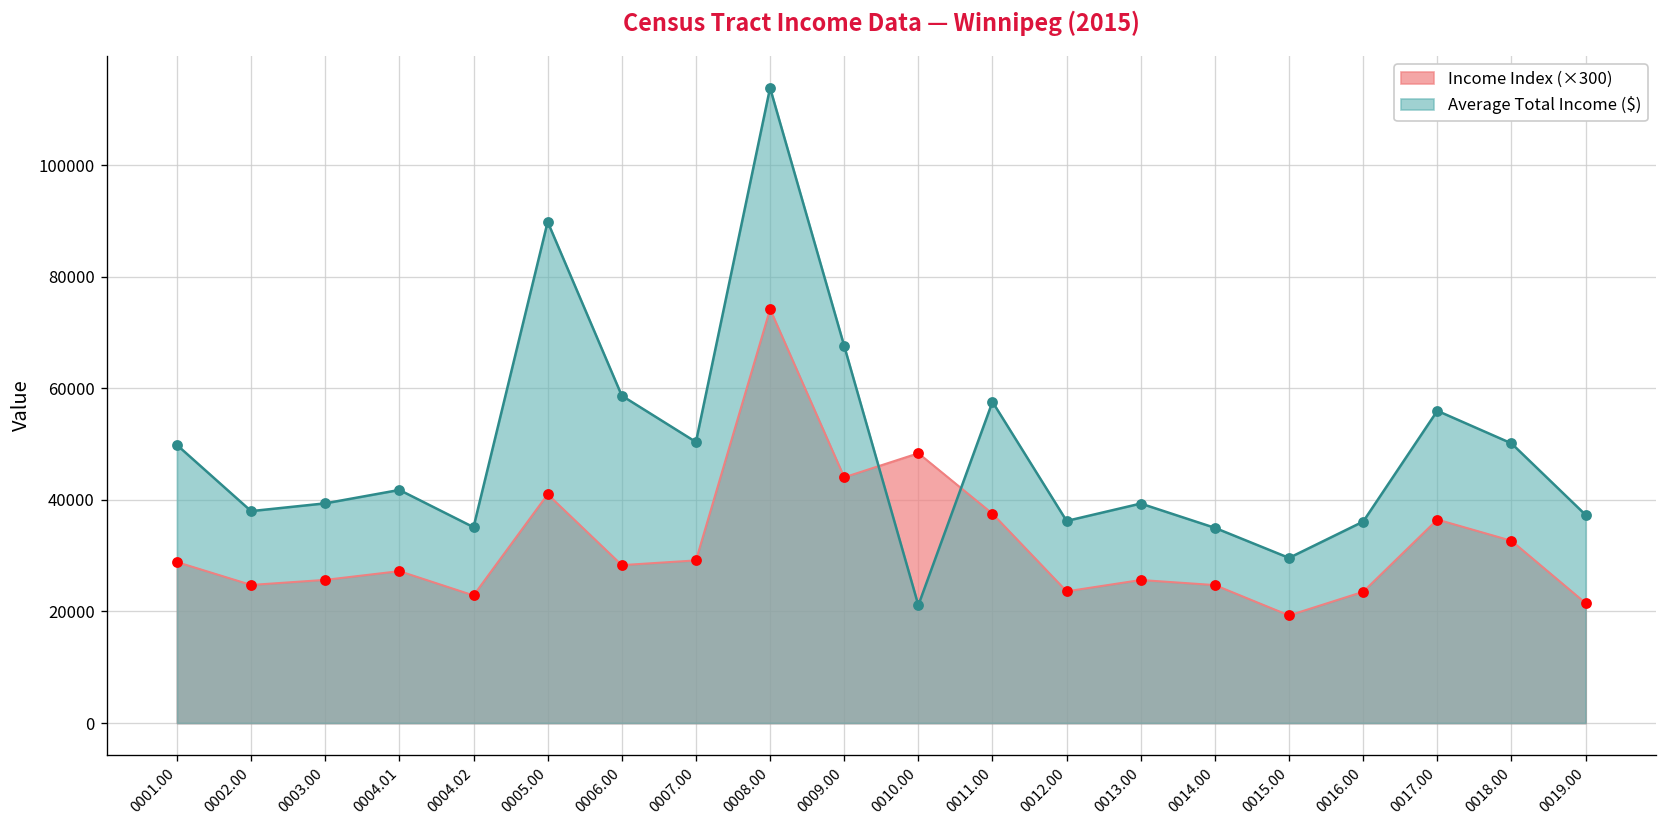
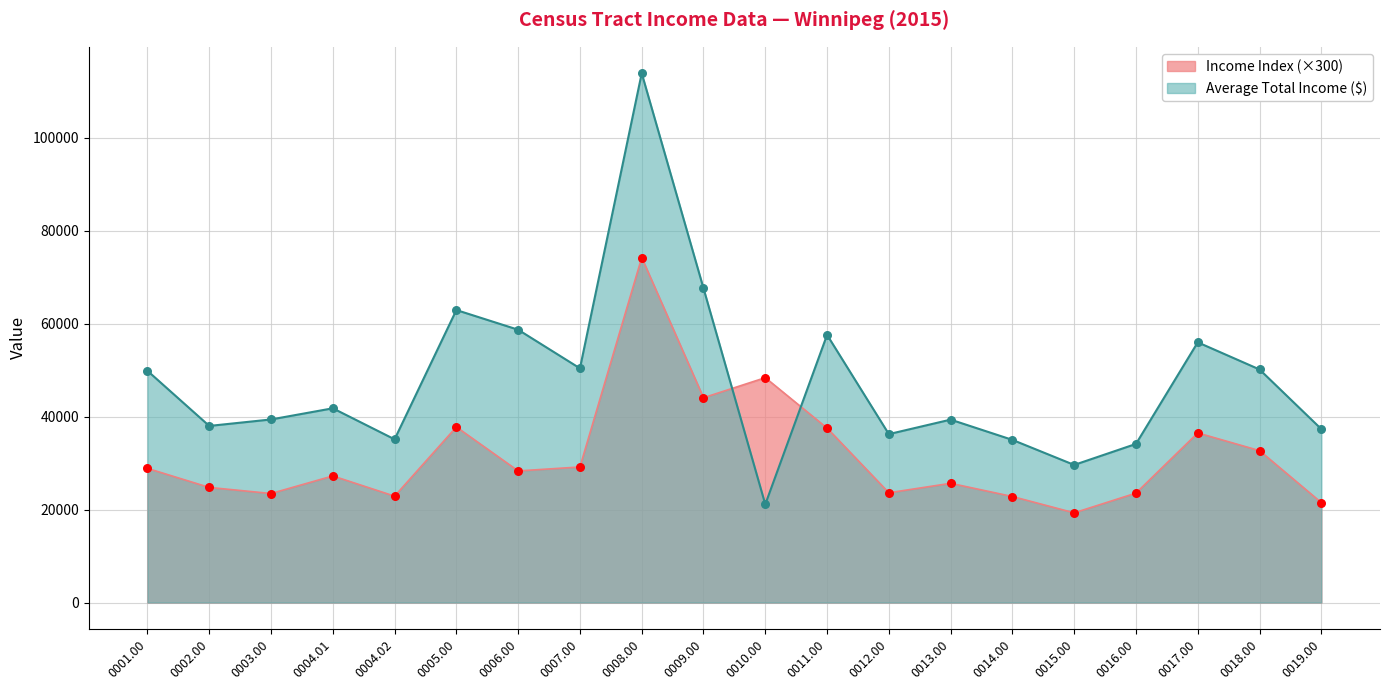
Income Index (×300), 0003.00: 26000 -> 23000
Income Index (×300), 0005.00: 41000 -> 38000
Average Total Income ($), 0005.00: 90000 -> 63000
Income Index (×300), 0014.00: 25000 -> 23000
Average Total Income ($), 0016.00: 36000 -> 34000
